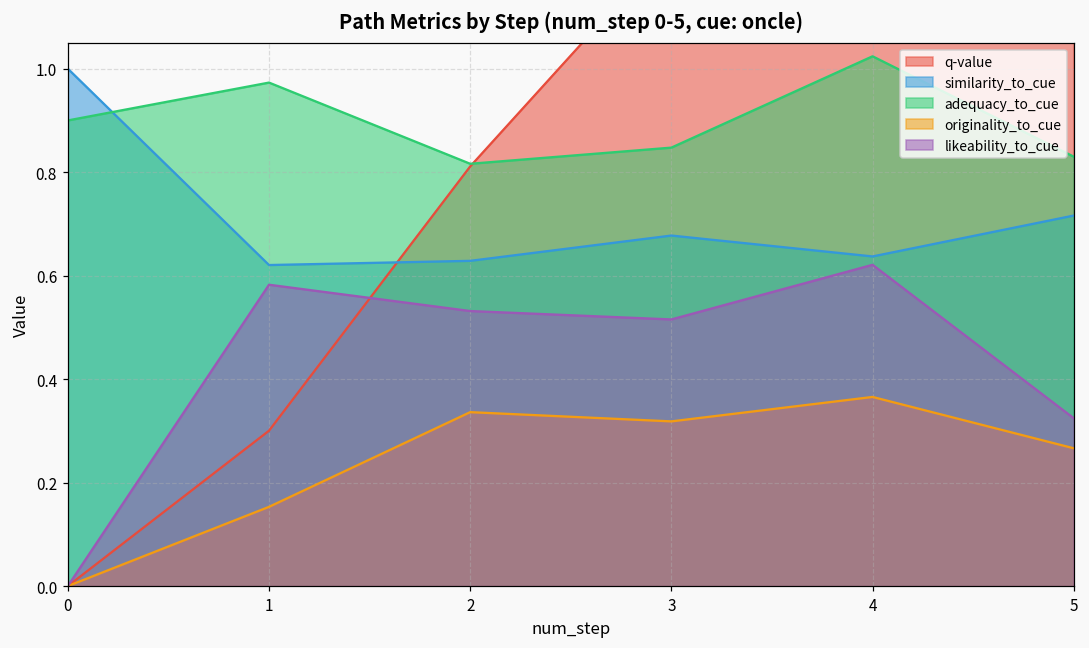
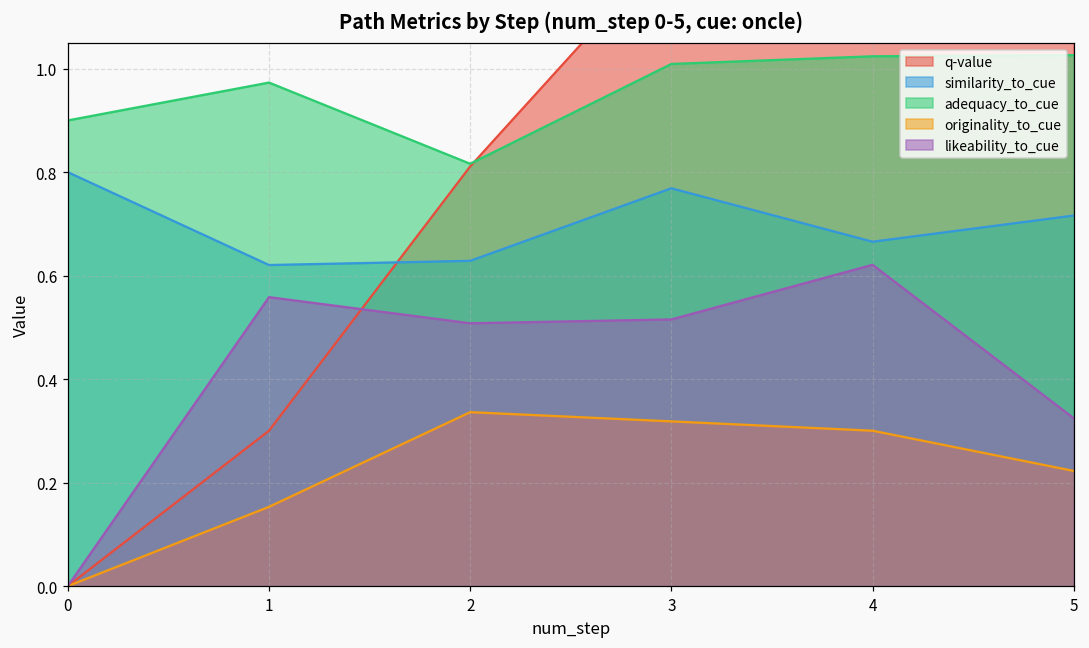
similarity_to_cue, 0: 1.0 -> 0.8
likeability_to_cue, 1: 0.58 -> 0.56
likeability_to_cue, 2: 0.53 -> 0.51
similarity_to_cue, 3: 0.68 -> 0.77
adequacy_to_cue, 3: 0.85 -> 1.01
similarity_to_cue, 4: 0.64 -> 0.67
originality_to_cue, 4: 0.37 -> 0.30
adequacy_to_cue, 5: 0.83 -> 1.03
originality_to_cue, 5: 0.27 -> 0.22
